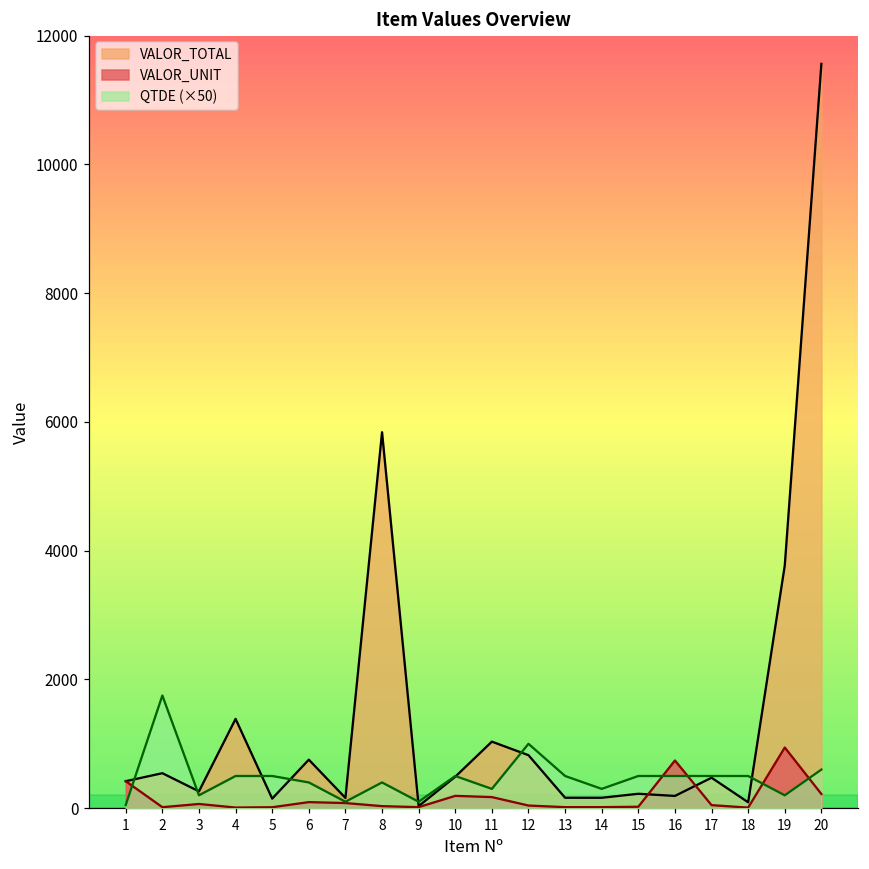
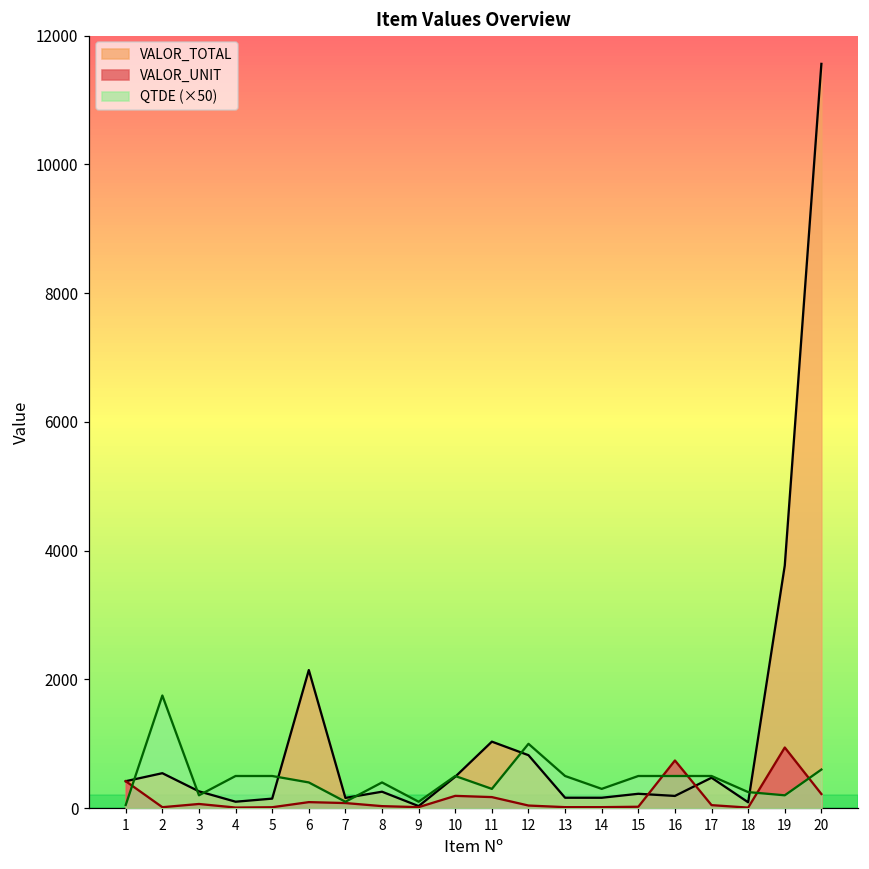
VALOR_TOTAL, 4: 1400 -> 100
VALOR_TOTAL, 6: 800 -> 2100
VALOR_TOTAL, 8: 5800 -> 300
QTDE (×50), 18: 500 -> 300
